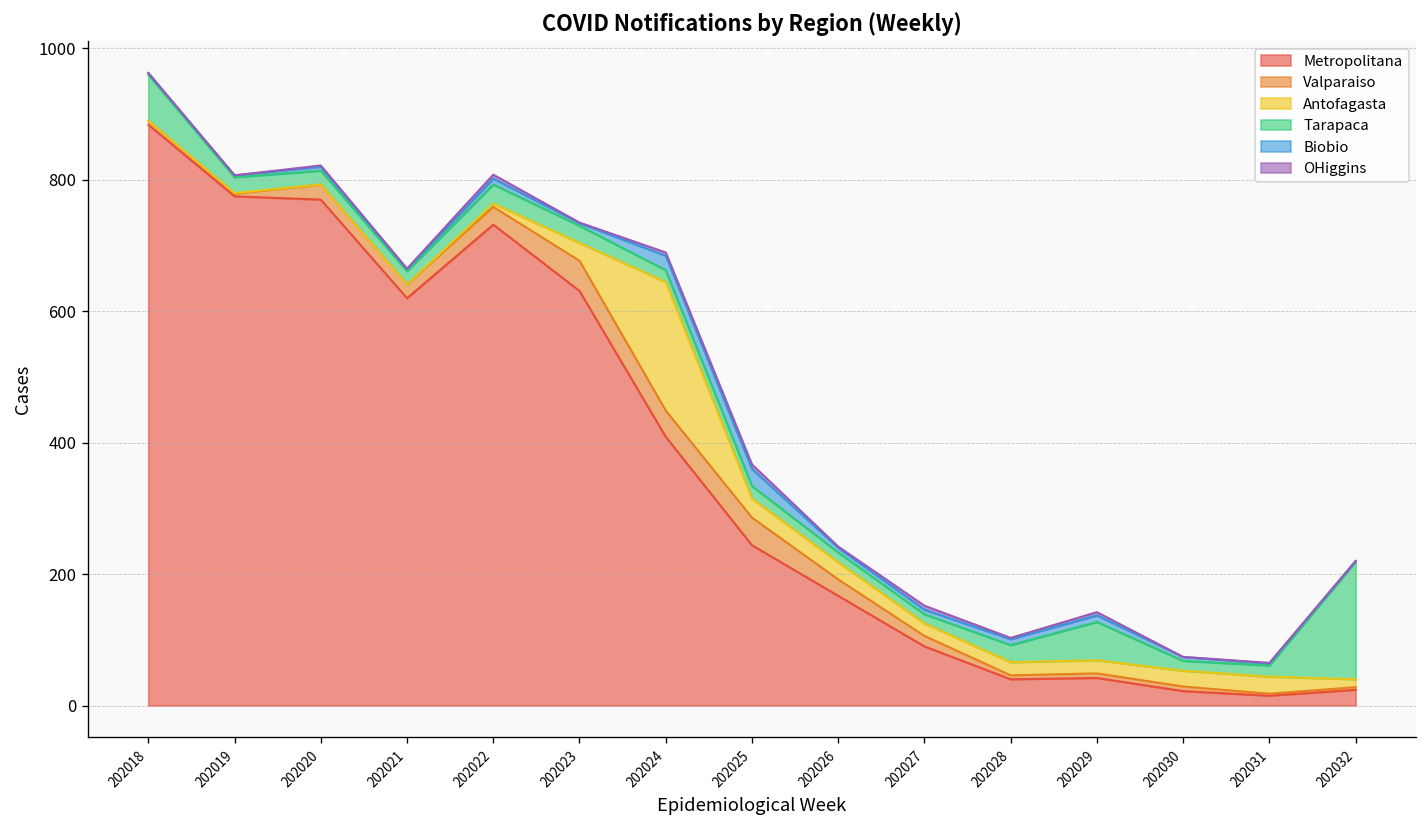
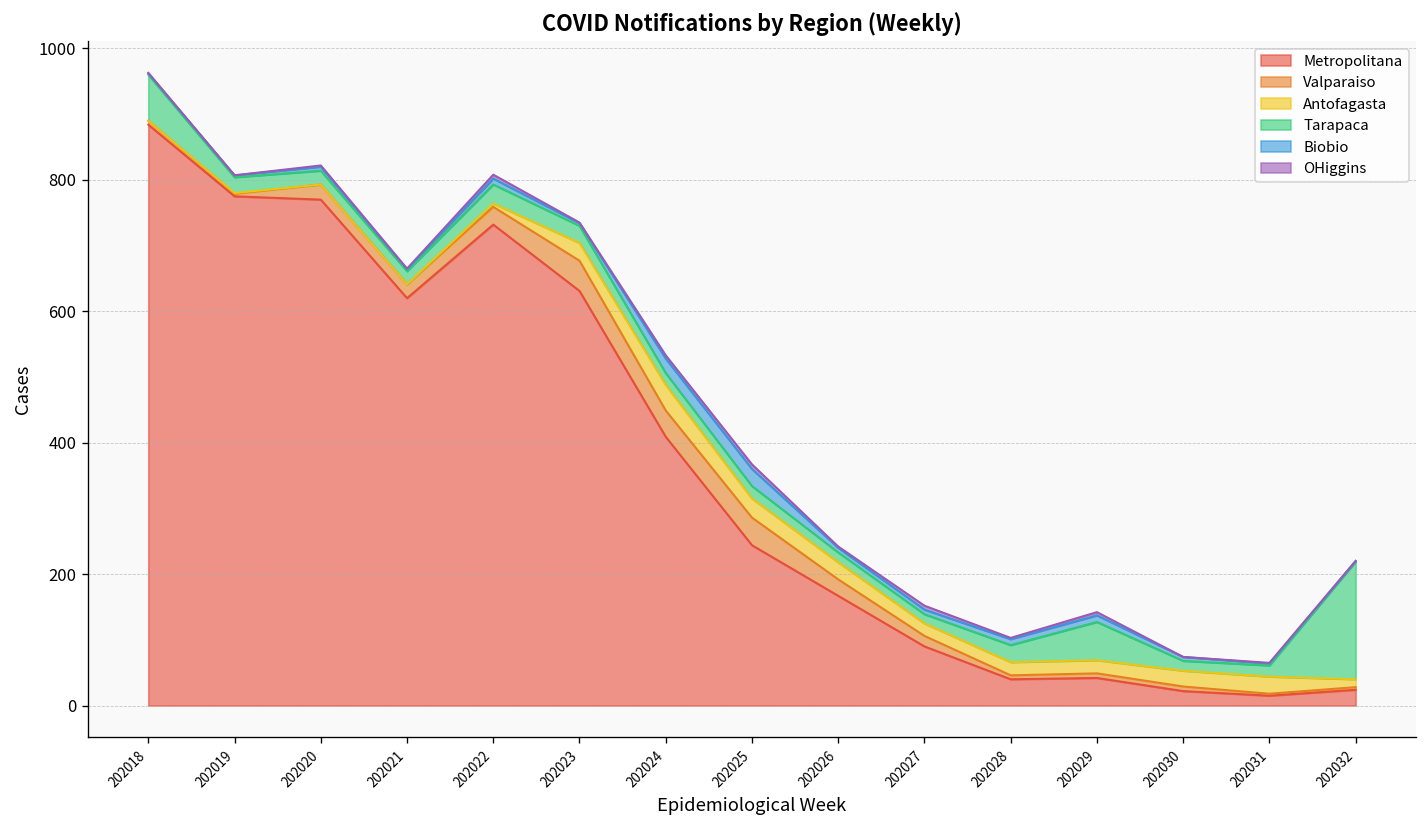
Antofagasta, 202024: 200 -> 40
